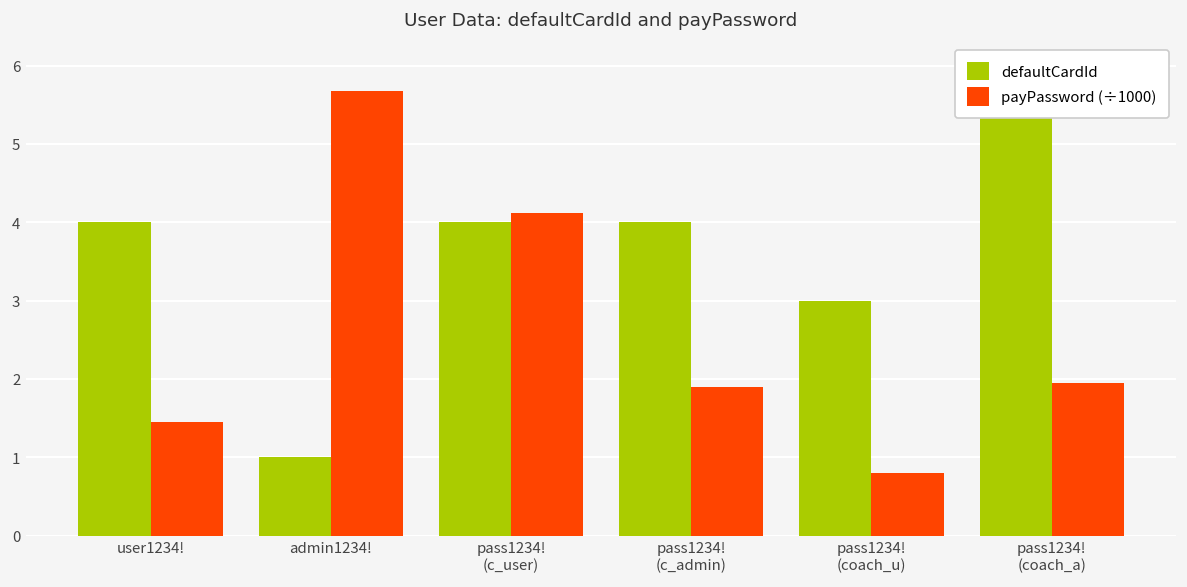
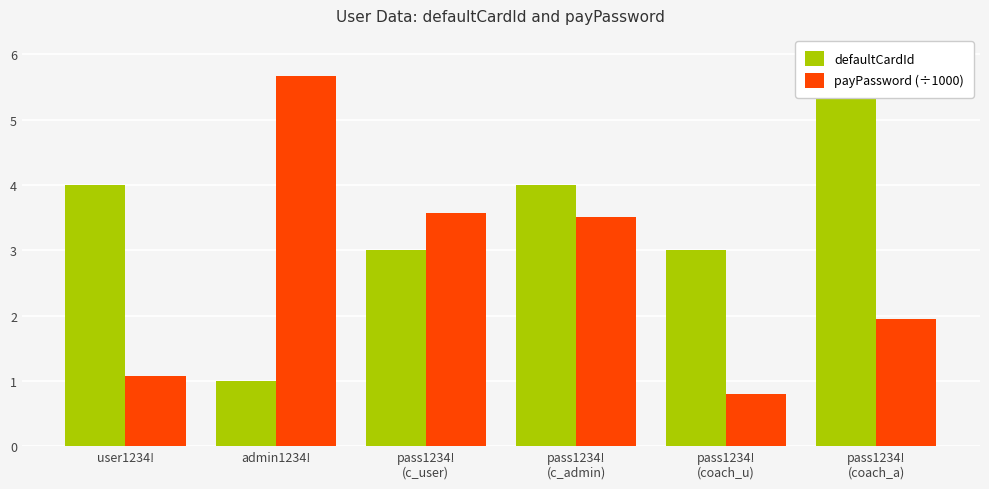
payPassword (÷1000), user1234!: 1.4 -> 1.1
defaultCardId, pass1234! (c_user): 4 -> 3
payPassword (÷1000), pass1234! (c_user): 4.1 -> 3.6
payPassword (÷1000), pass1234! (c_admin): 1.9 -> 3.5
